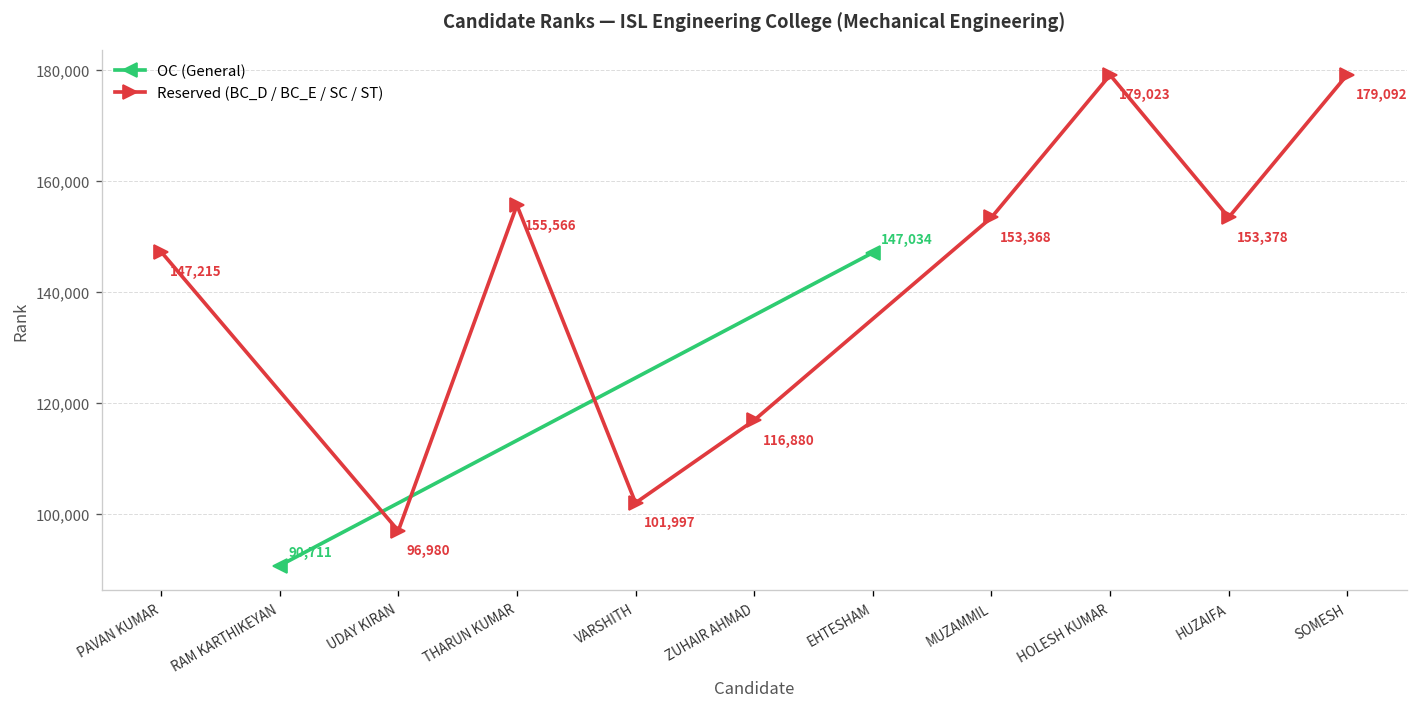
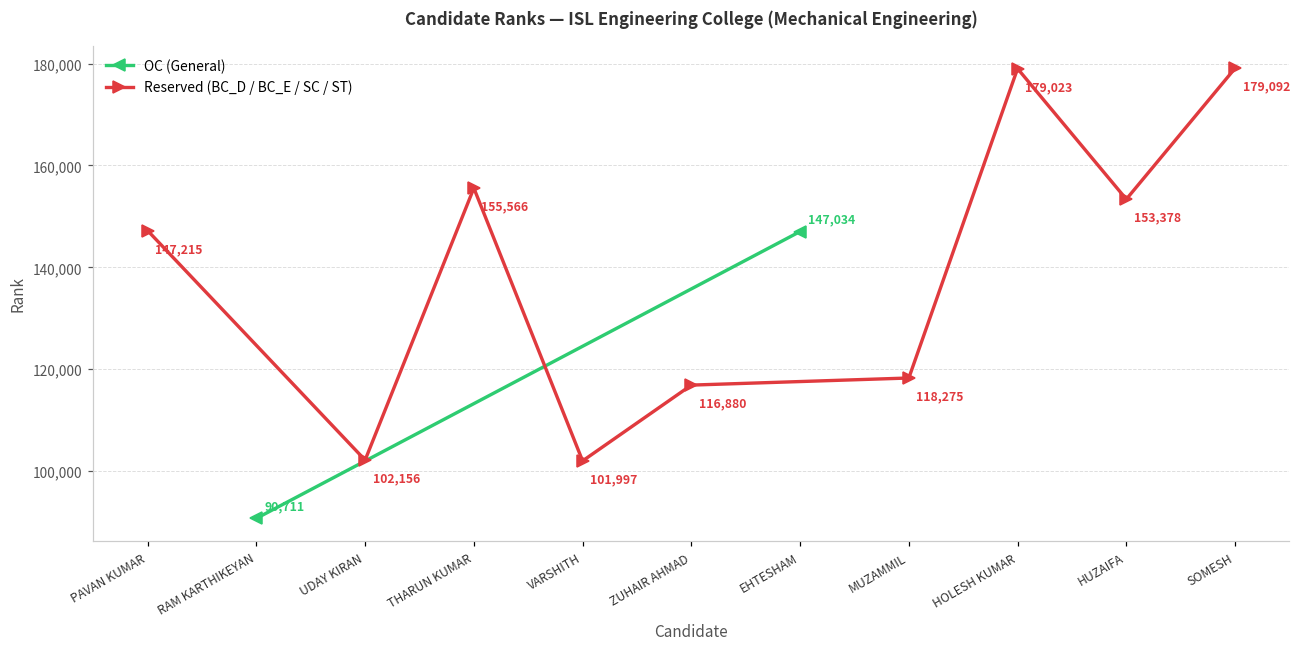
Reserved (BC_D / BC_E / SC / ST), UDAY KIRAN: 96,980 -> 102,156
Reserved (BC_D / BC_E / SC / ST), MUZAMMIL: 153,368 -> 118,275
